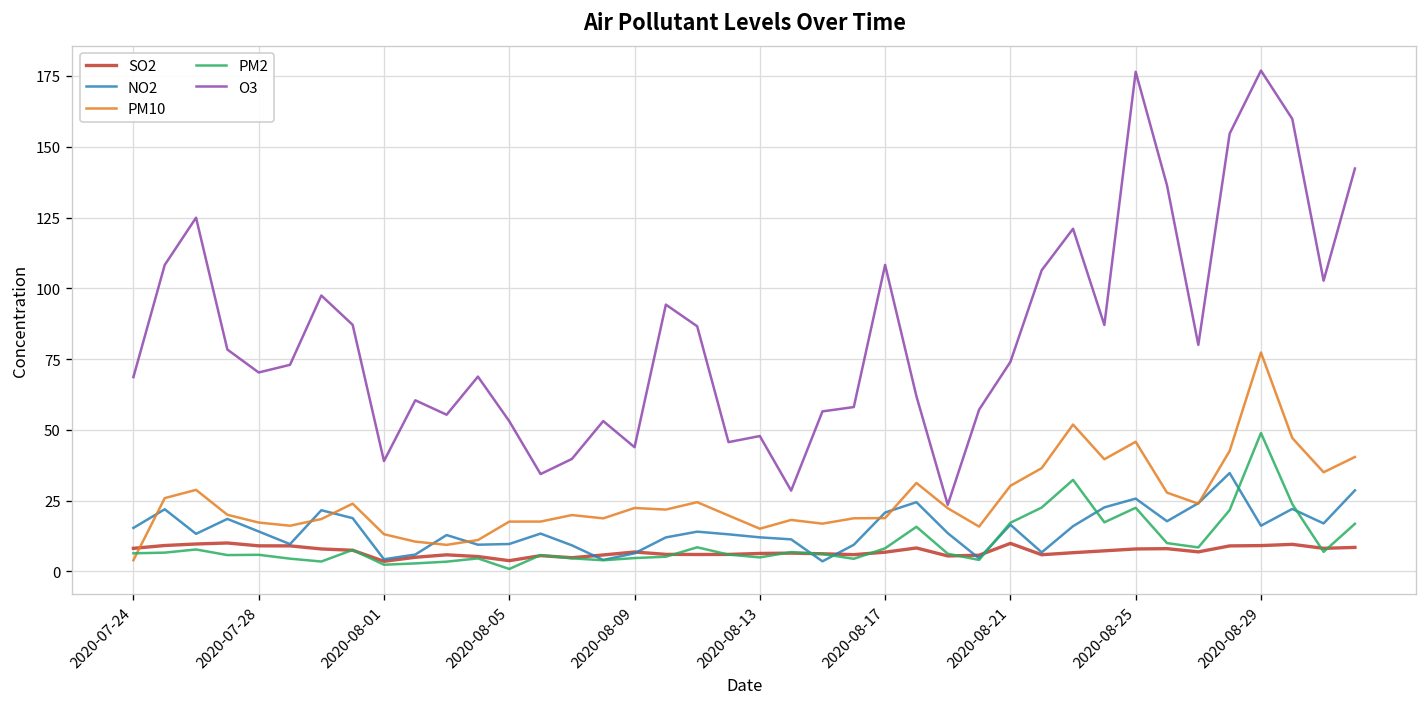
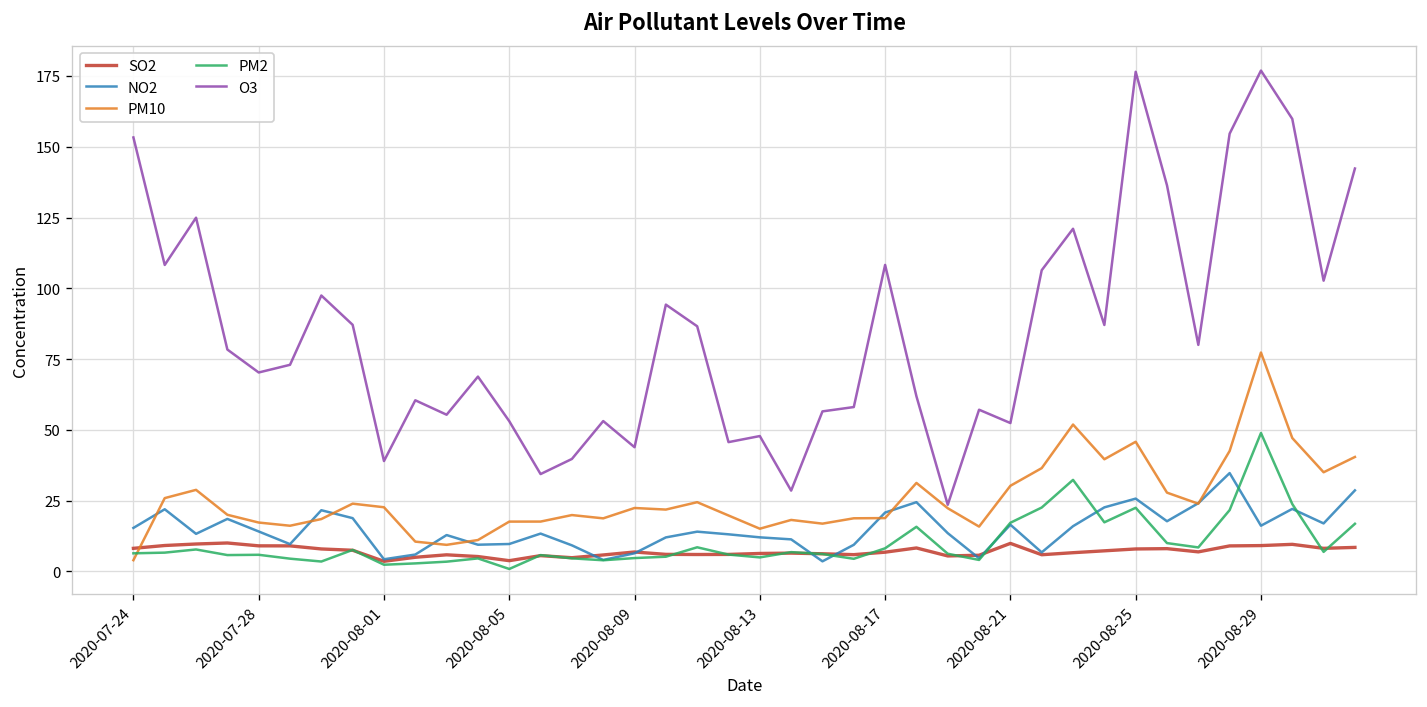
O3, 2020-07-24: 69 -> 153
PM10, 2020-08-01: 13 -> 23
O3, 2020-08-21: 74 -> 52
